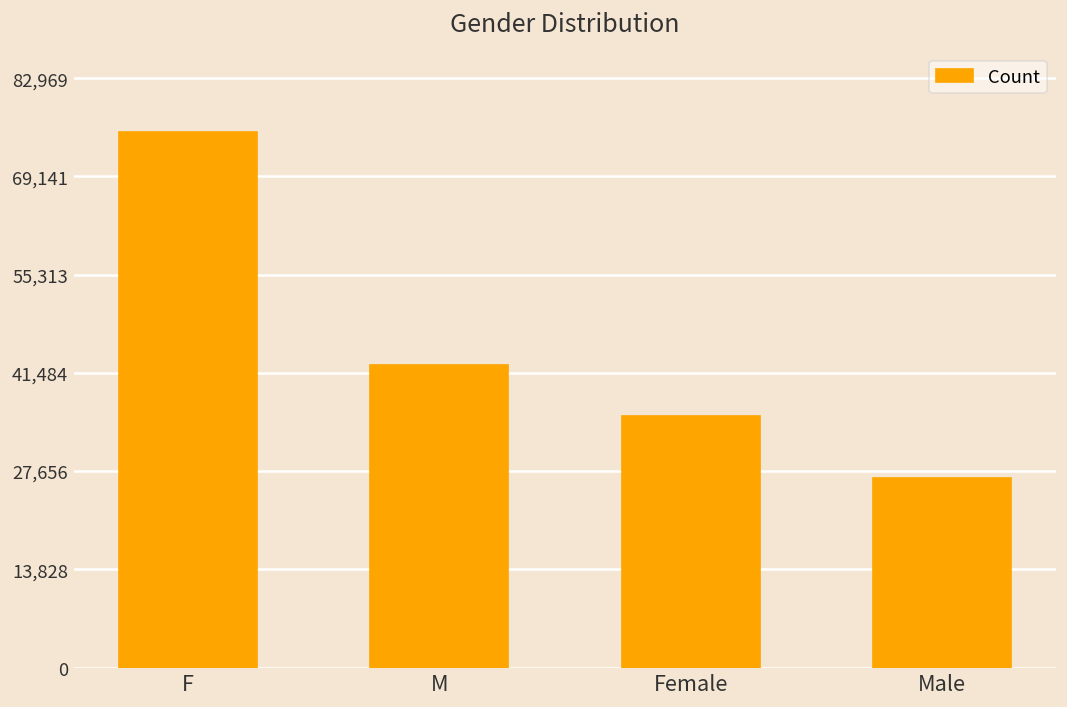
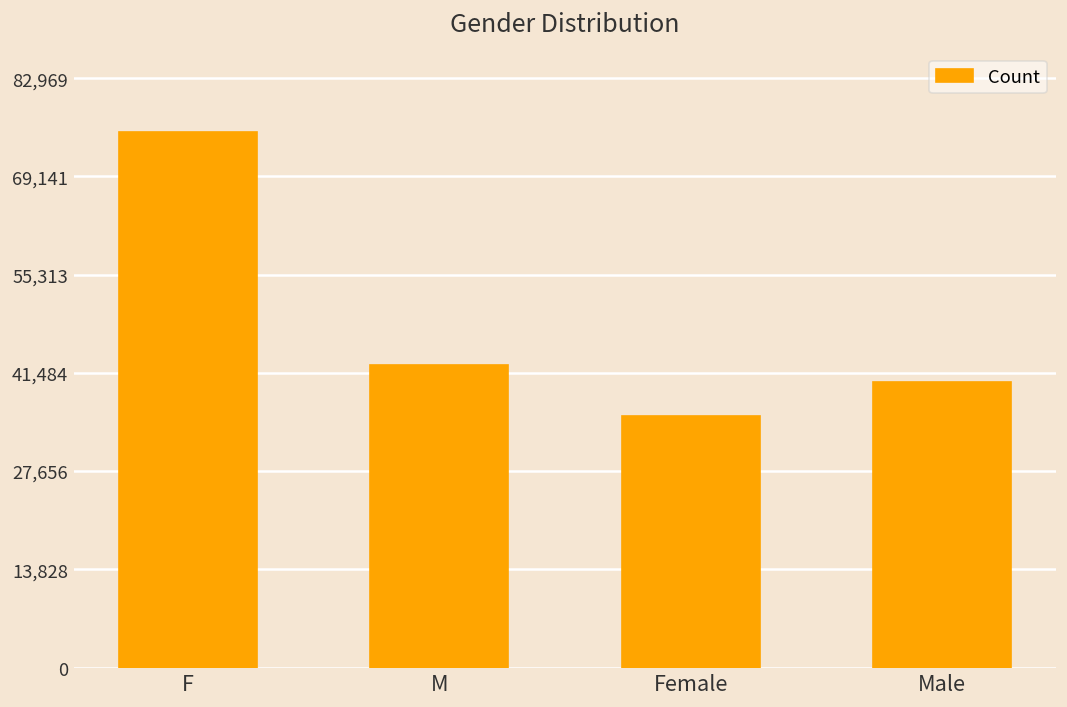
Male: 27,000 -> 40,000
